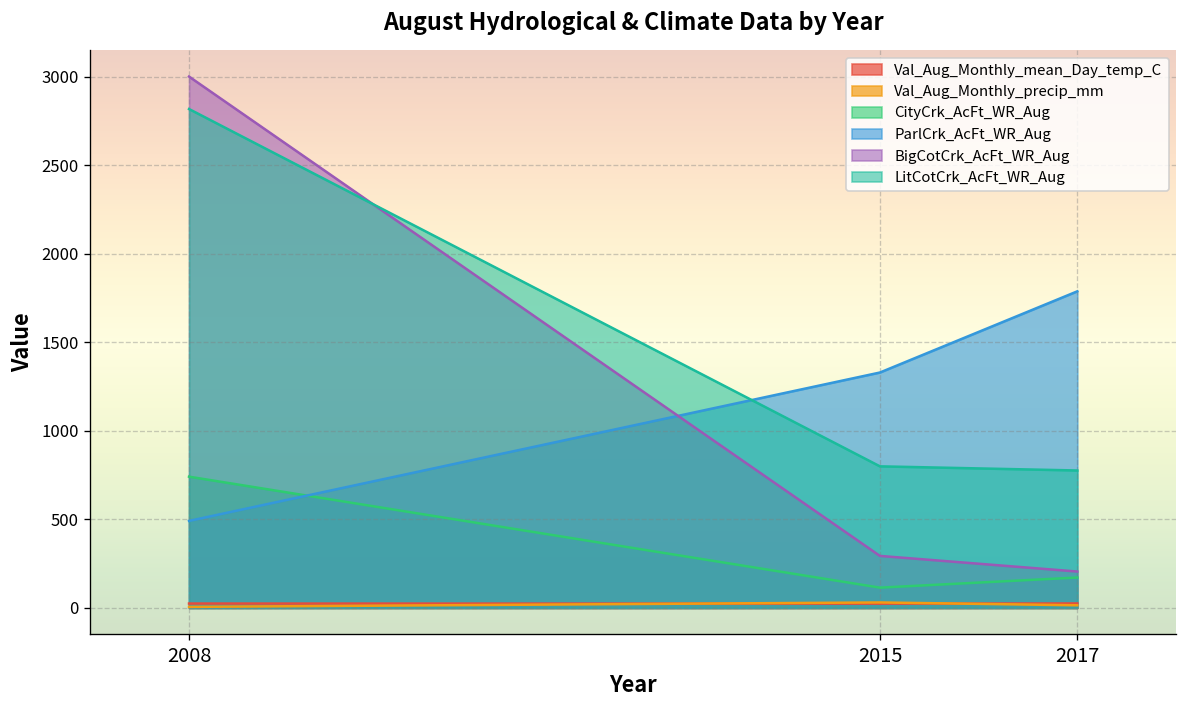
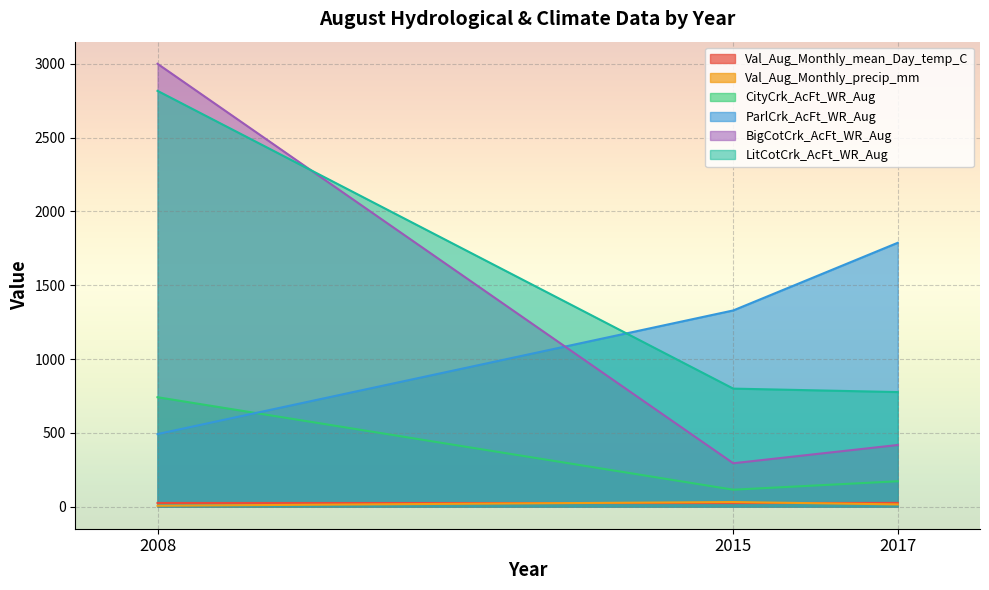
BigCotCrk_AcFt_WR_Aug, 2017: 210 -> 420
